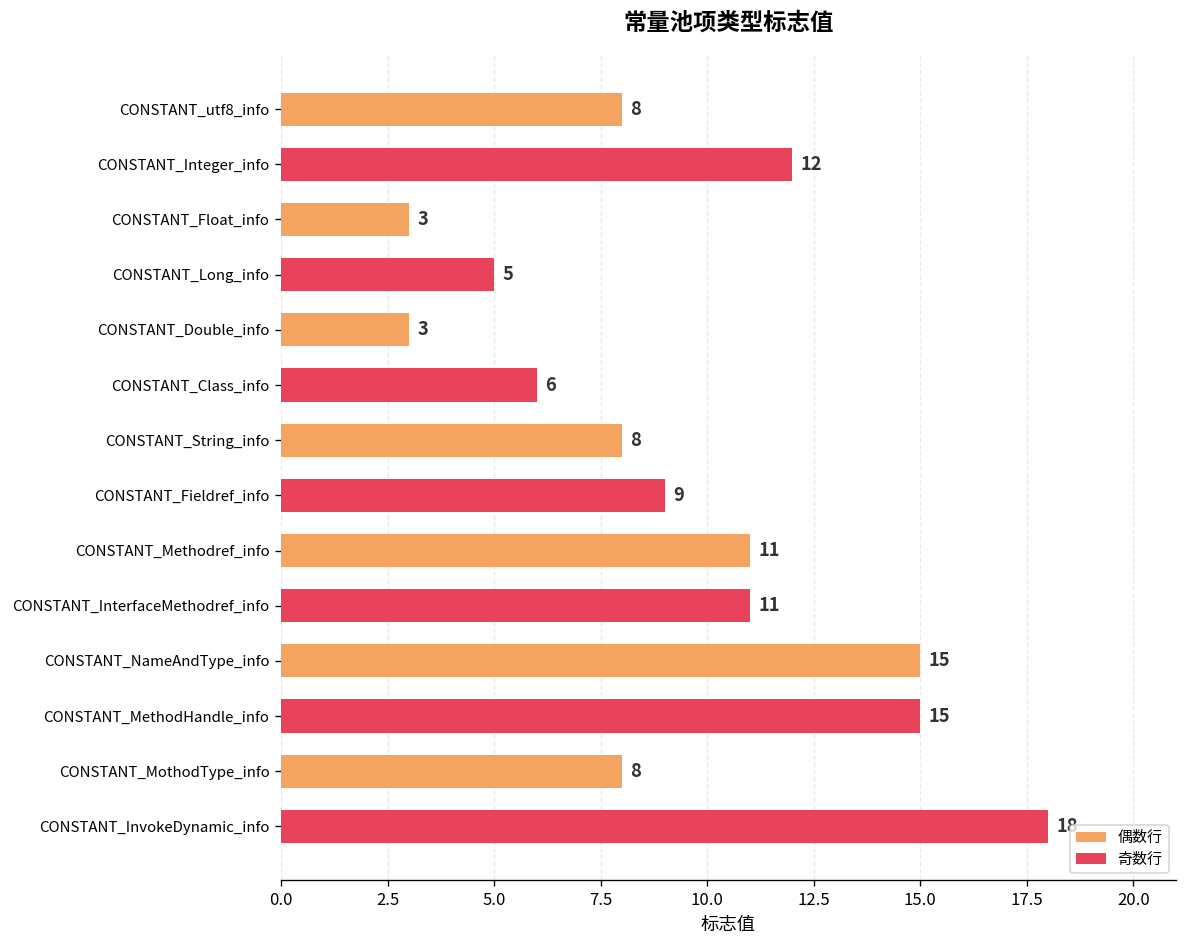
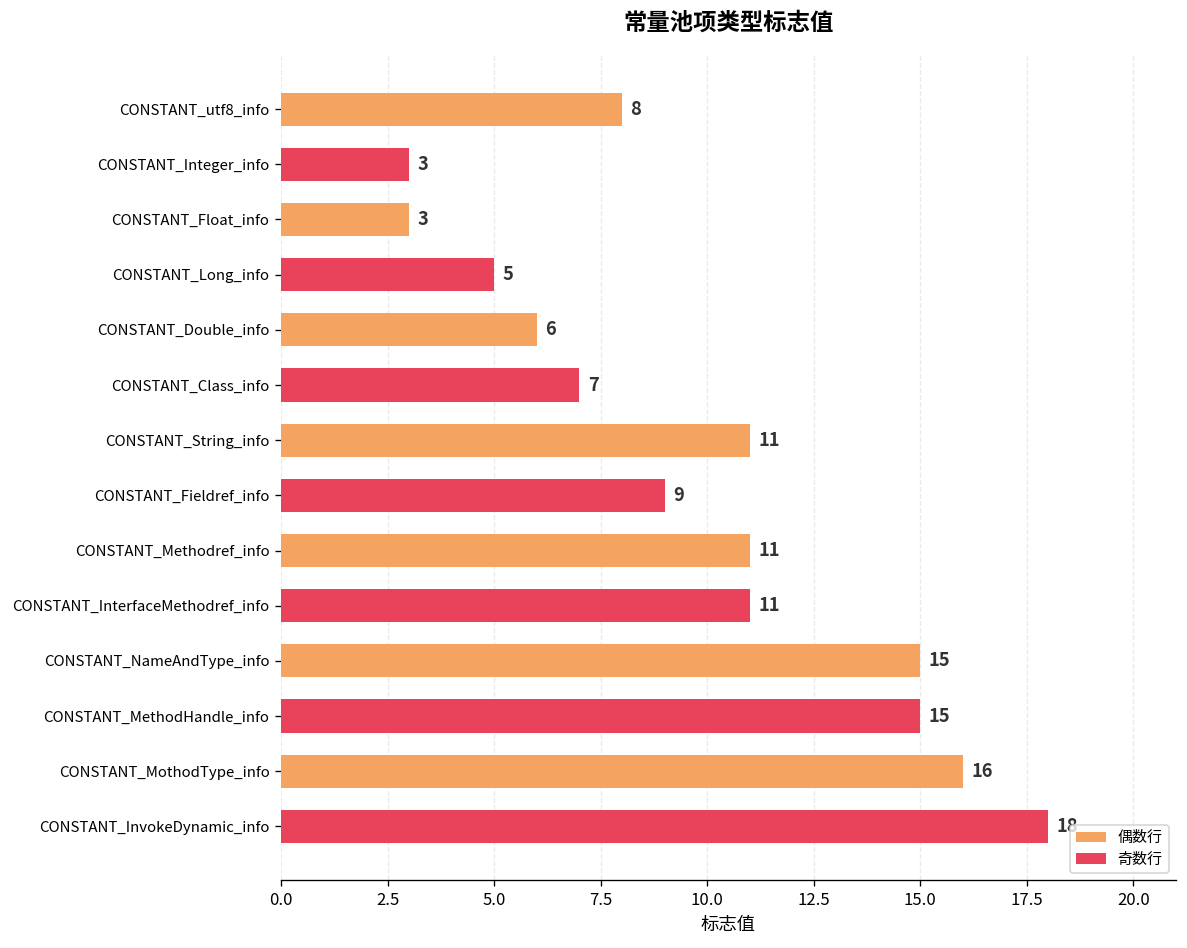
CONSTANT_Integer_info: 12 -> 3
CONSTANT_Double_info: 3 -> 6
CONSTANT_Class_info: 6 -> 7
CONSTANT_String_info: 8 -> 11
CONSTANT_MothodType_info: 8 -> 16
